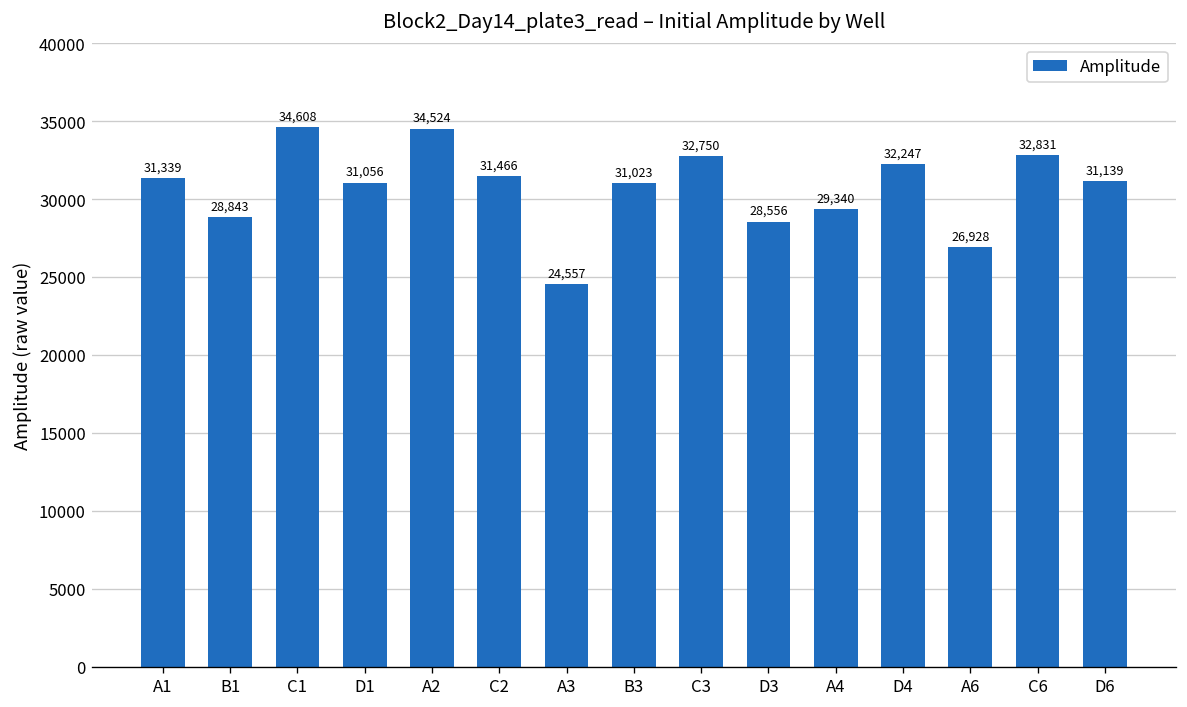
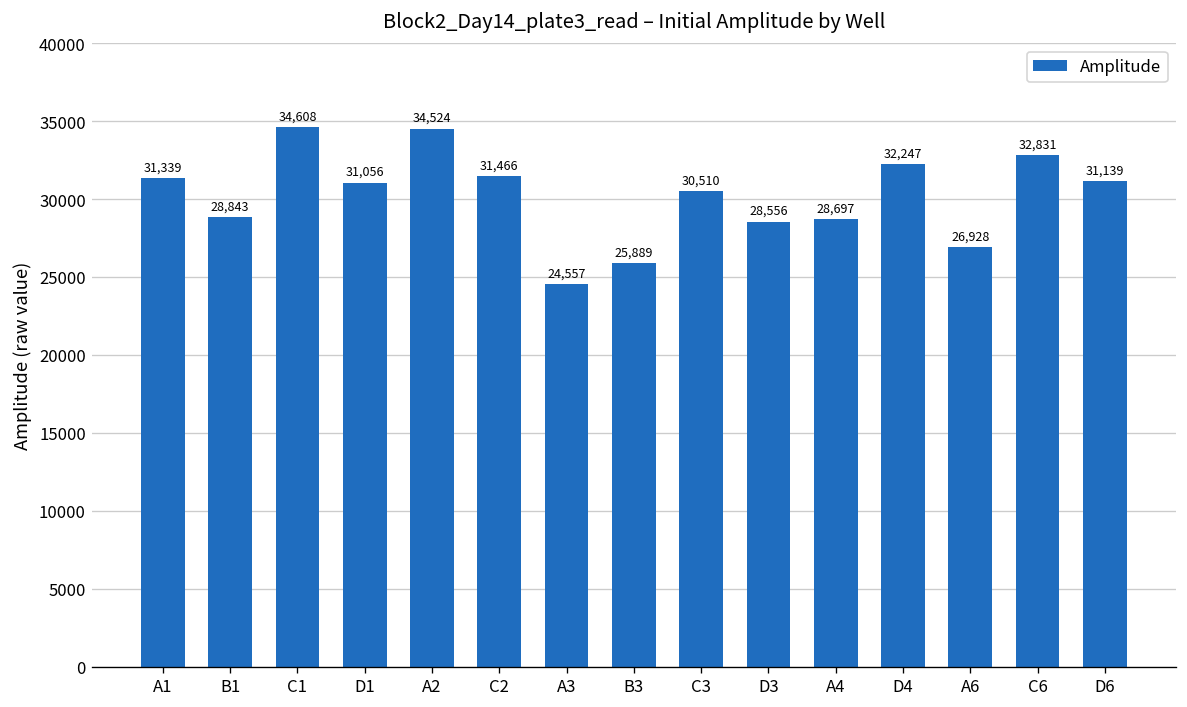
B3: 31,023 -> 25,889
C3: 32,750 -> 30,510
A4: 29,340 -> 28,697
